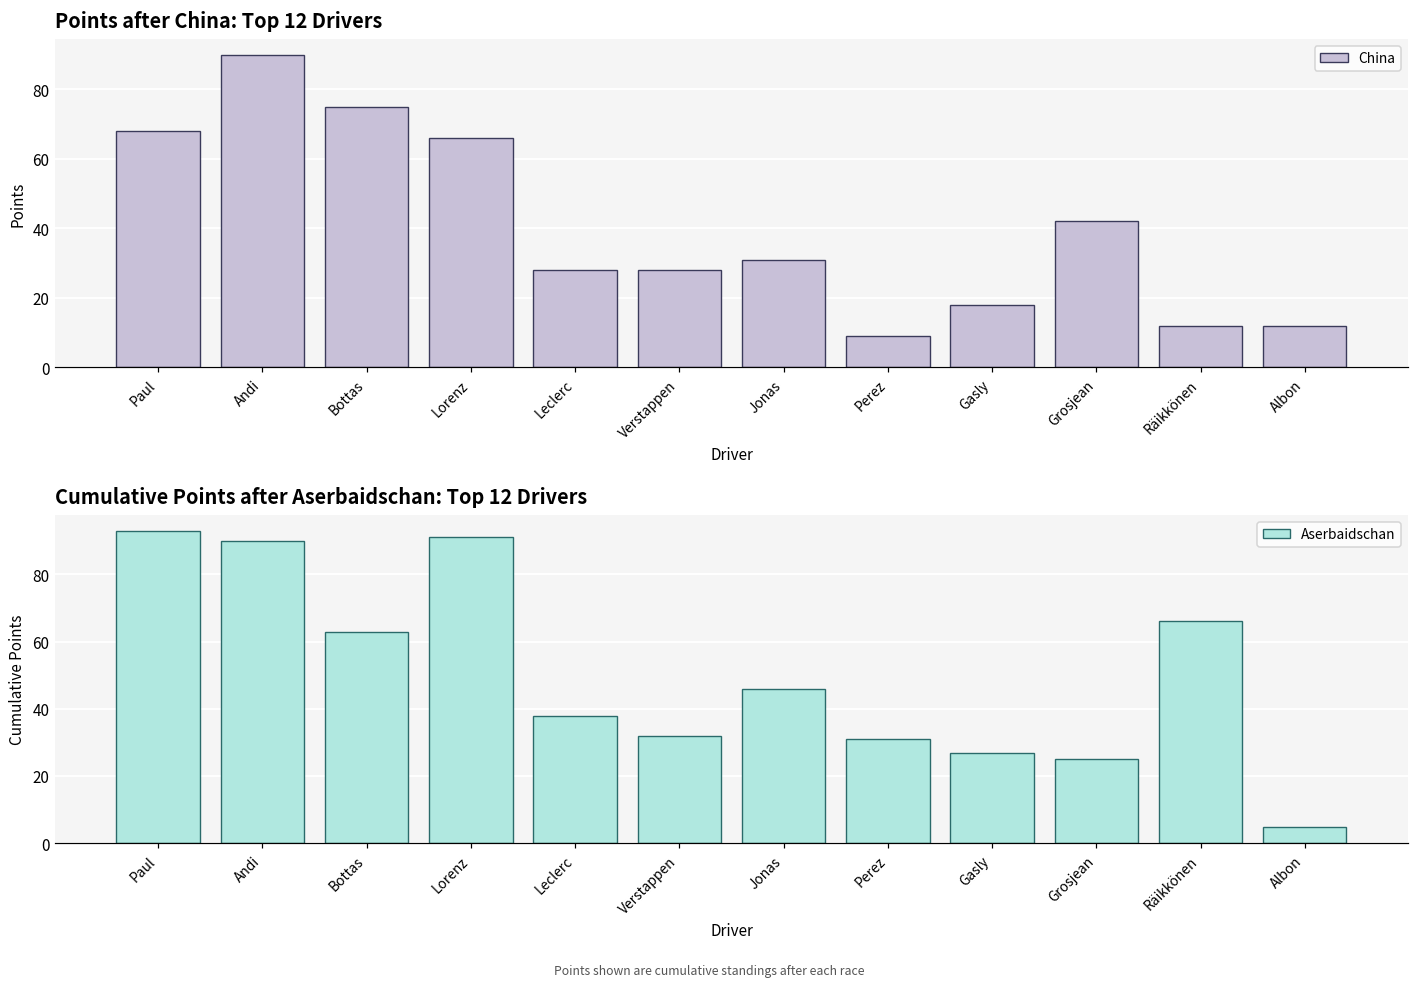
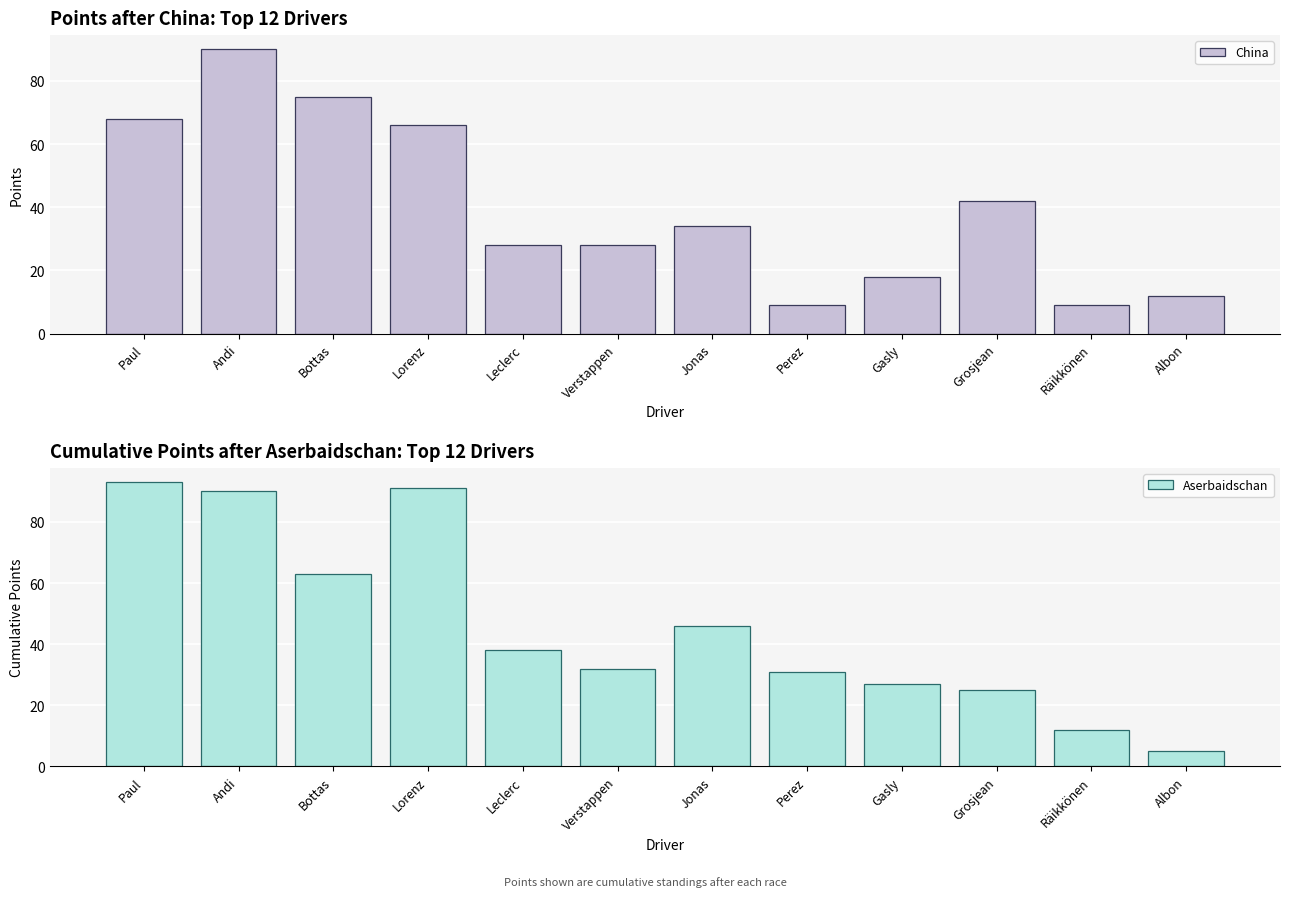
Points after China: Top 12 Drivers, Jonas: 31 -> 34
Points after China: Top 12 Drivers, Räikkönen: 12 -> 9
Cumulative Points after Aserbaidschan: Top 12 Drivers, Räikkönen: 66 -> 12
